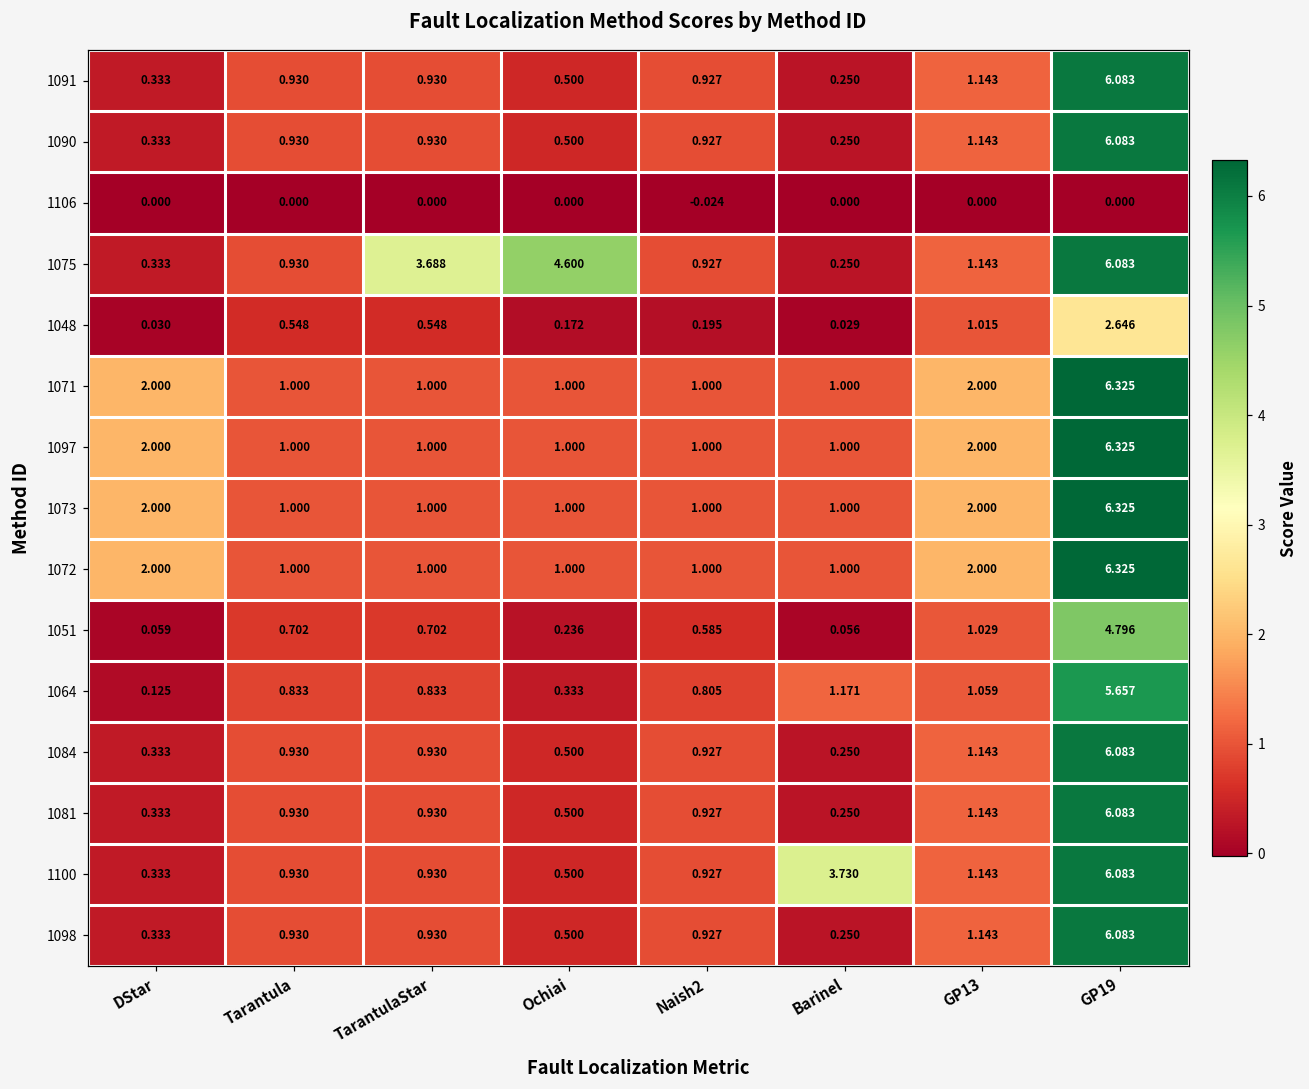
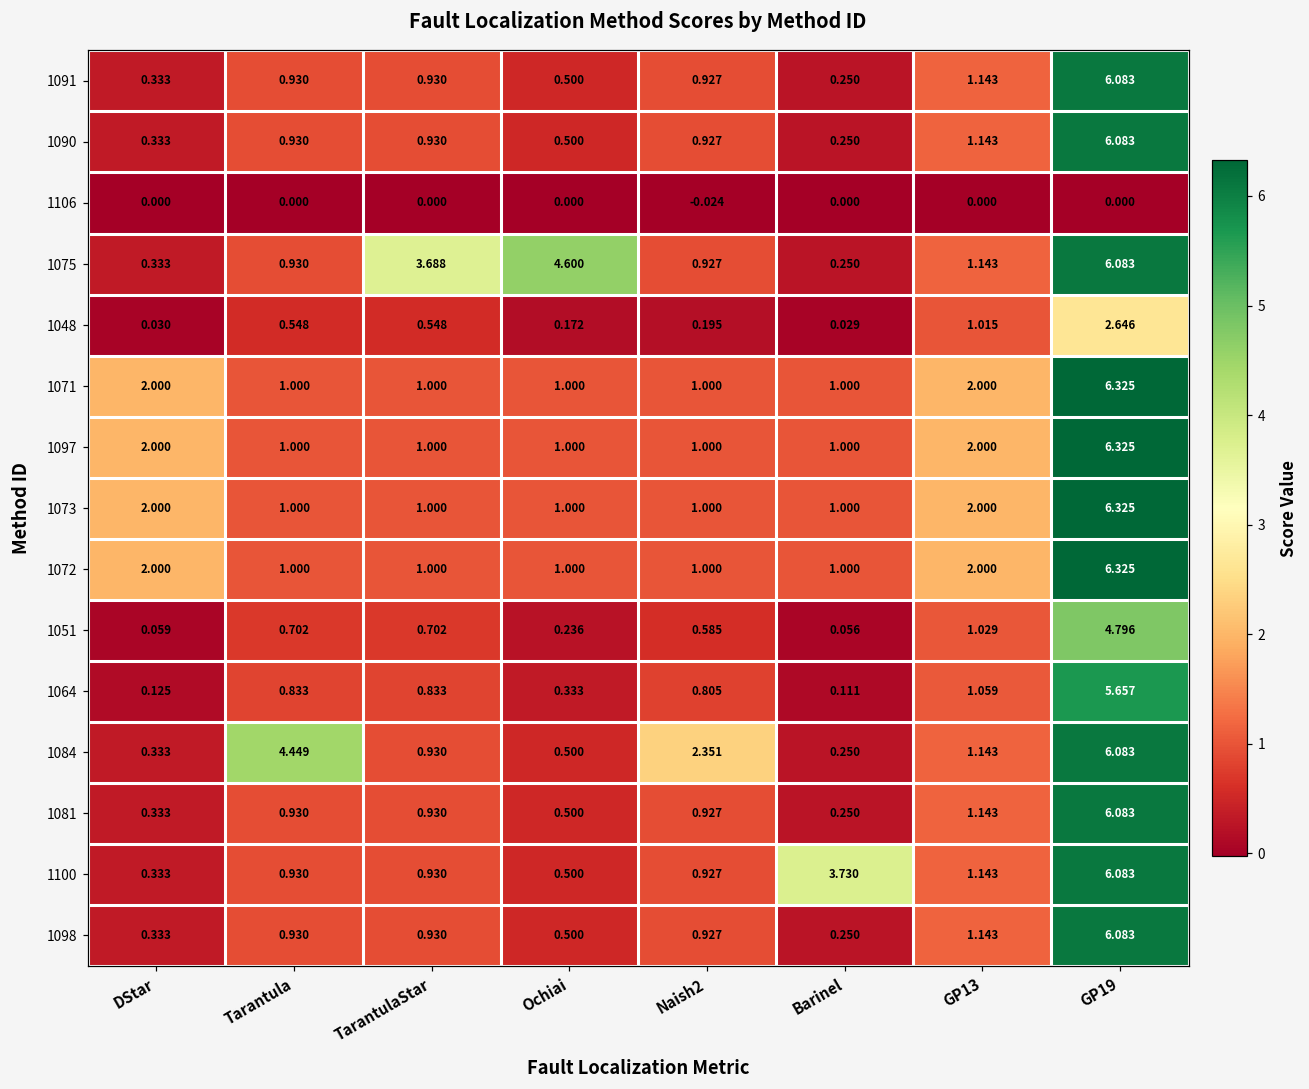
1064, Barinel: 1.171 -> 0.111
1084, Tarantula: 0.930 -> 4.449
1084, Naish2: 0.927 -> 2.351
